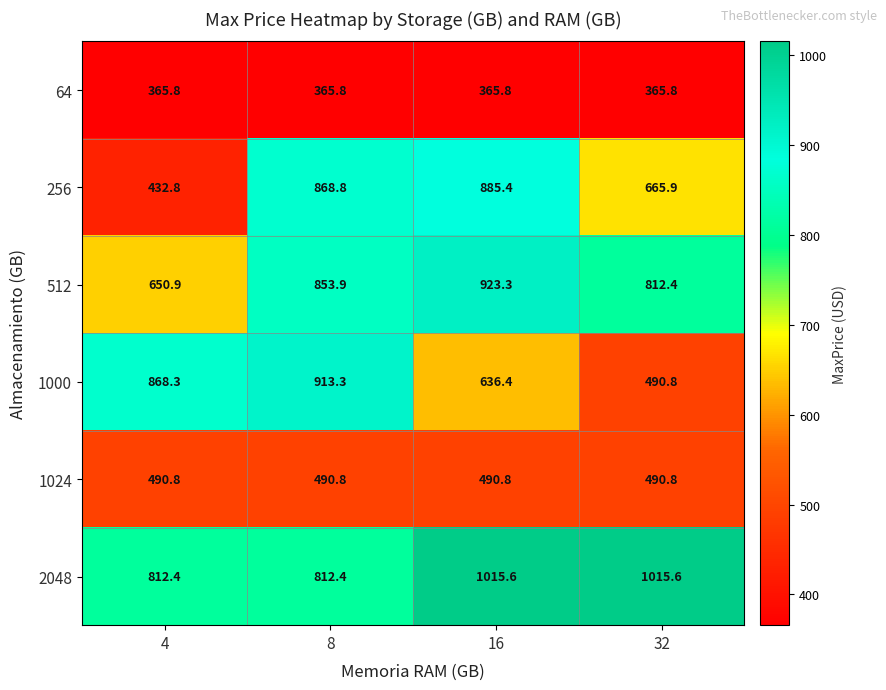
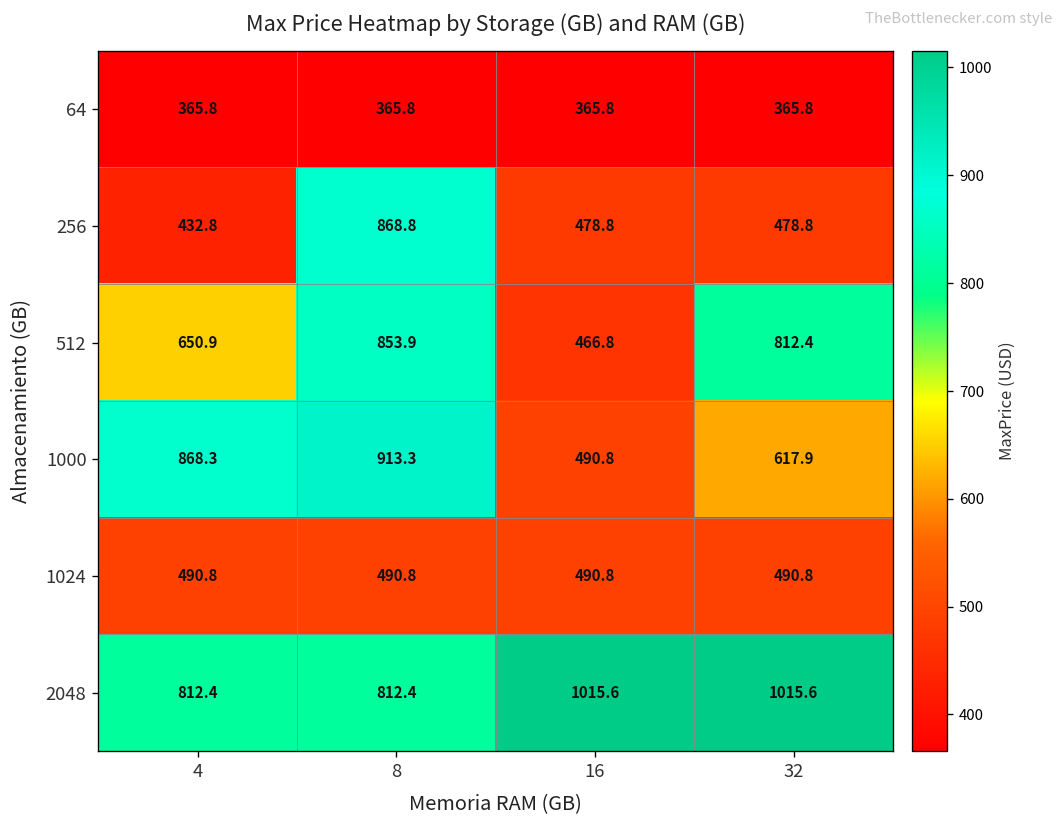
256, 16: 885.4 -> 478.8
256, 32: 665.9 -> 478.8
512, 16: 923.3 -> 466.8
1000, 16: 636.4 -> 490.8
1000, 32: 490.8 -> 617.9
